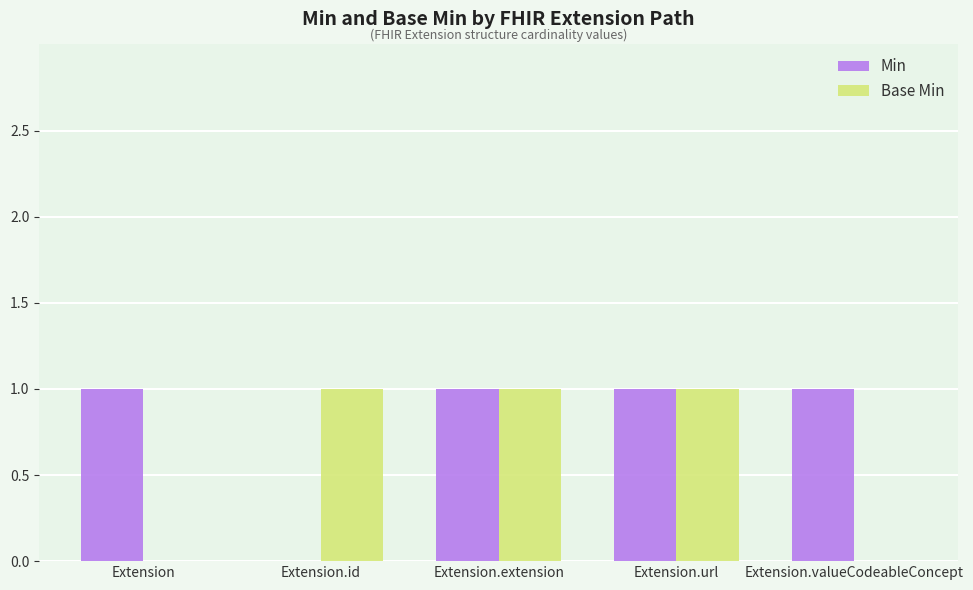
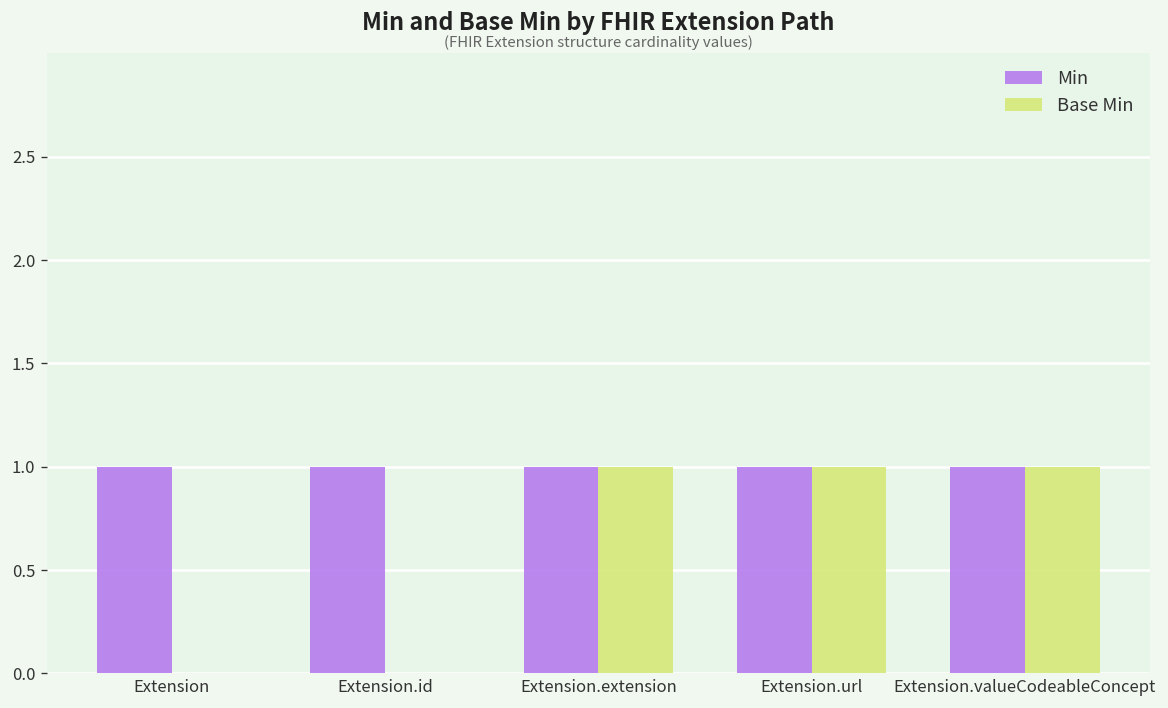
Min, Extension.id: 0 -> 1
Base Min, Extension.id: 1 -> 0
Base Min, Extension.valueCodeableConcept: 0 -> 1
